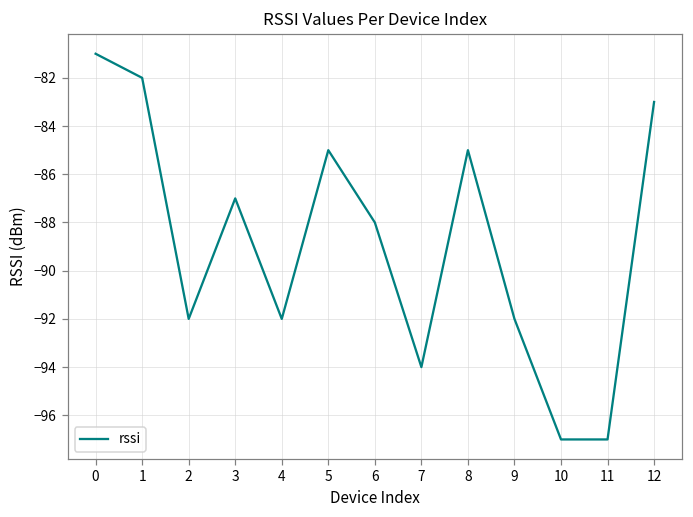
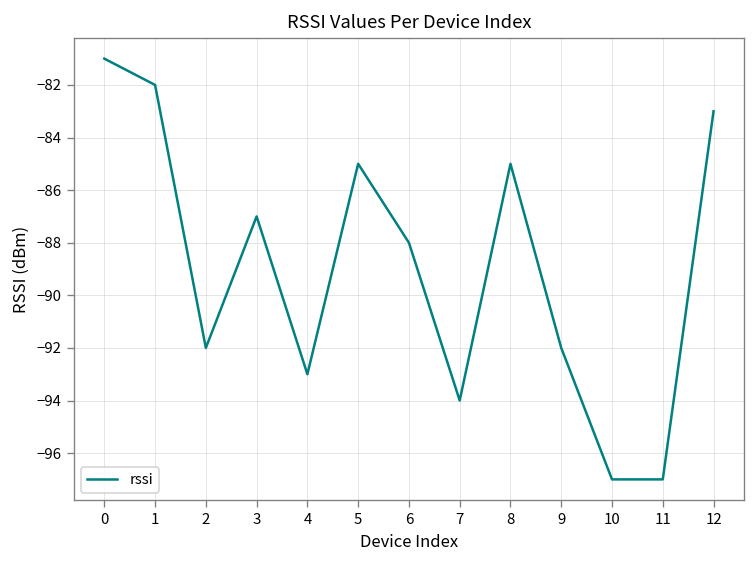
4: -92 -> -93
